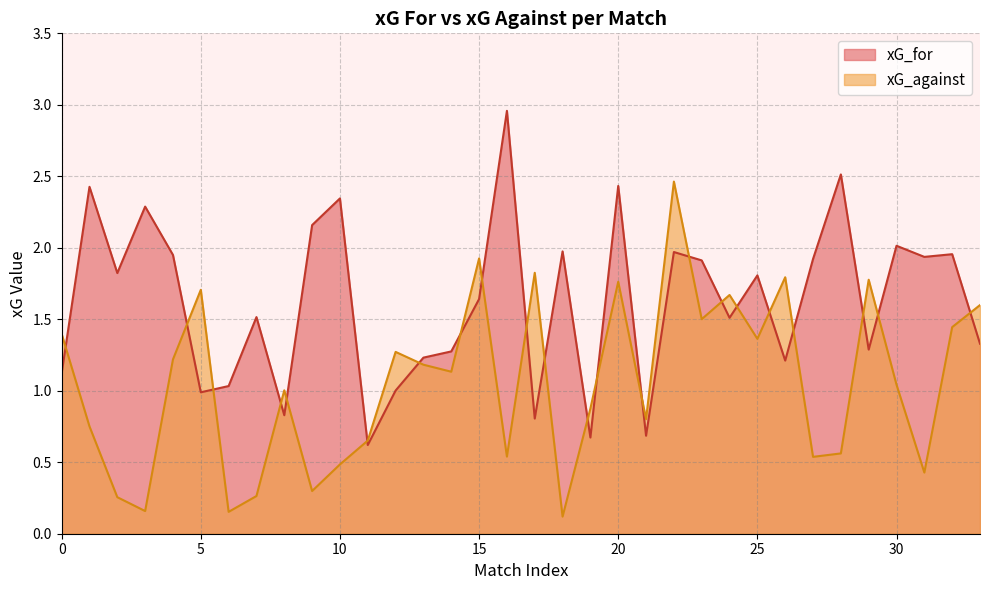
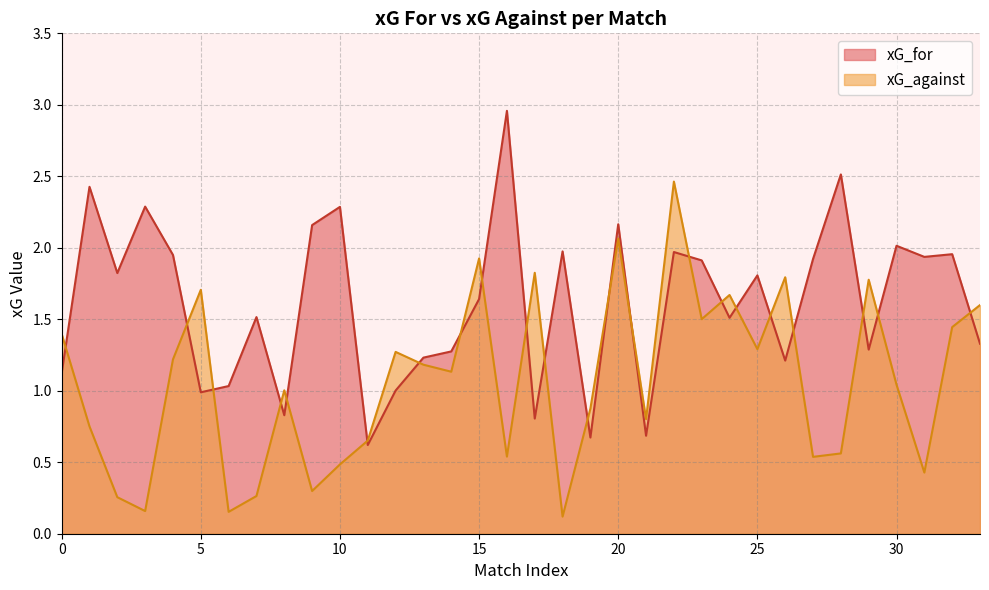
xG_for, 10: 2.35 -> 2.29
xG_for, 20: 2.43 -> 2.16
xG_against, 20: 1.76 -> 2.06
xG_against, 25: 1.36 -> 1.29
